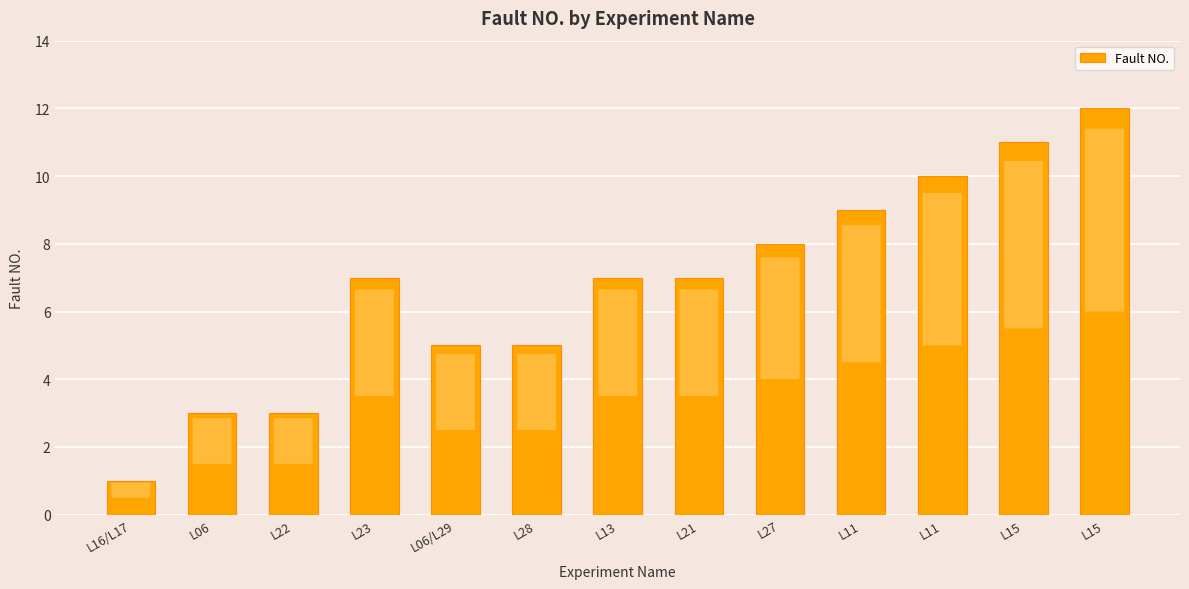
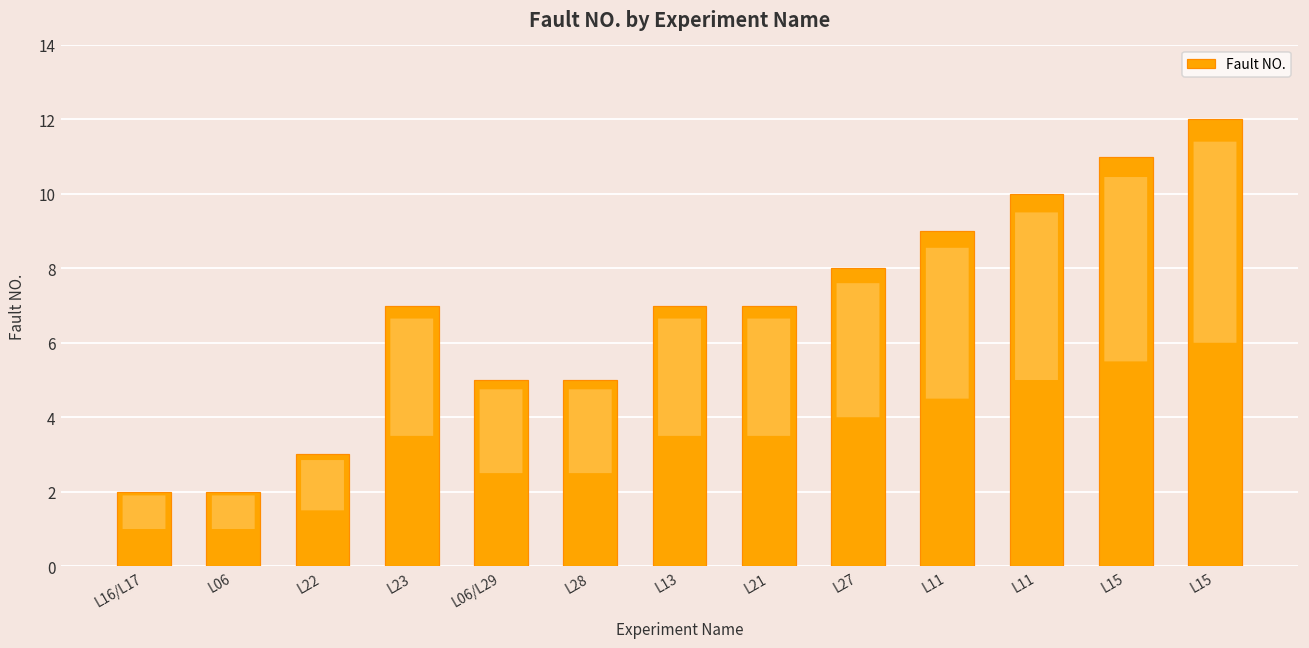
L16/L17: 1 -> 2
L06: 3 -> 2
